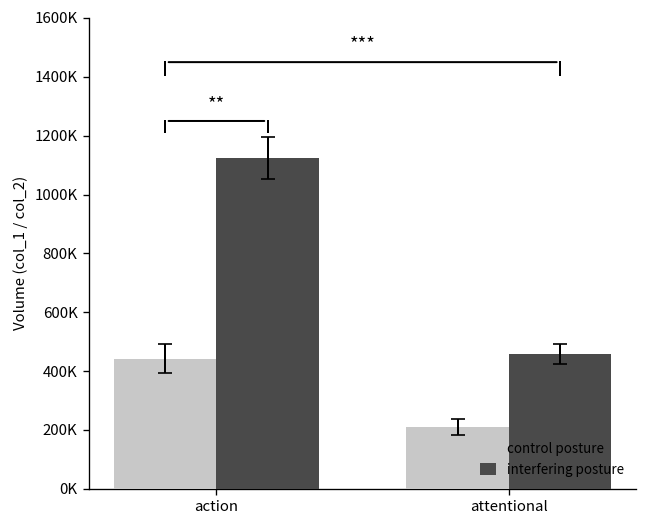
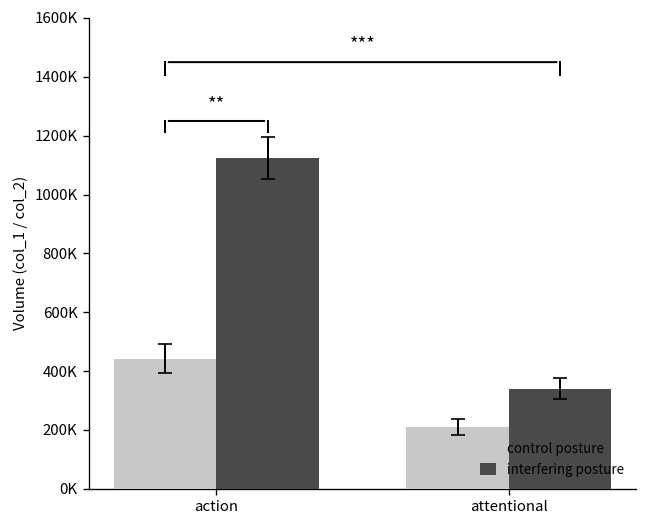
interfering posture, attentional: 460000 -> 340000
